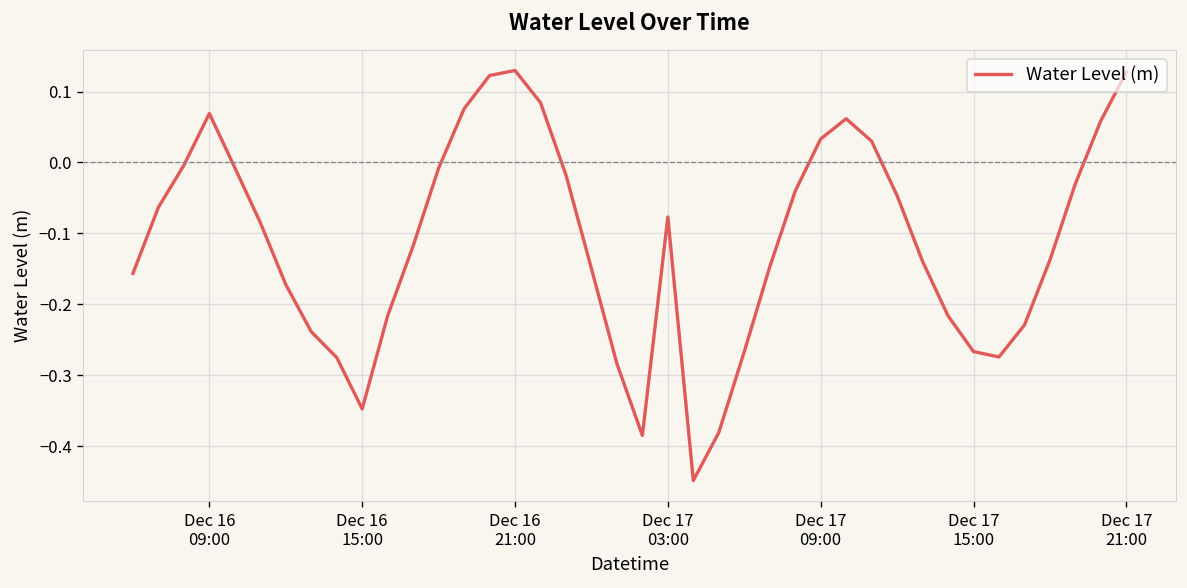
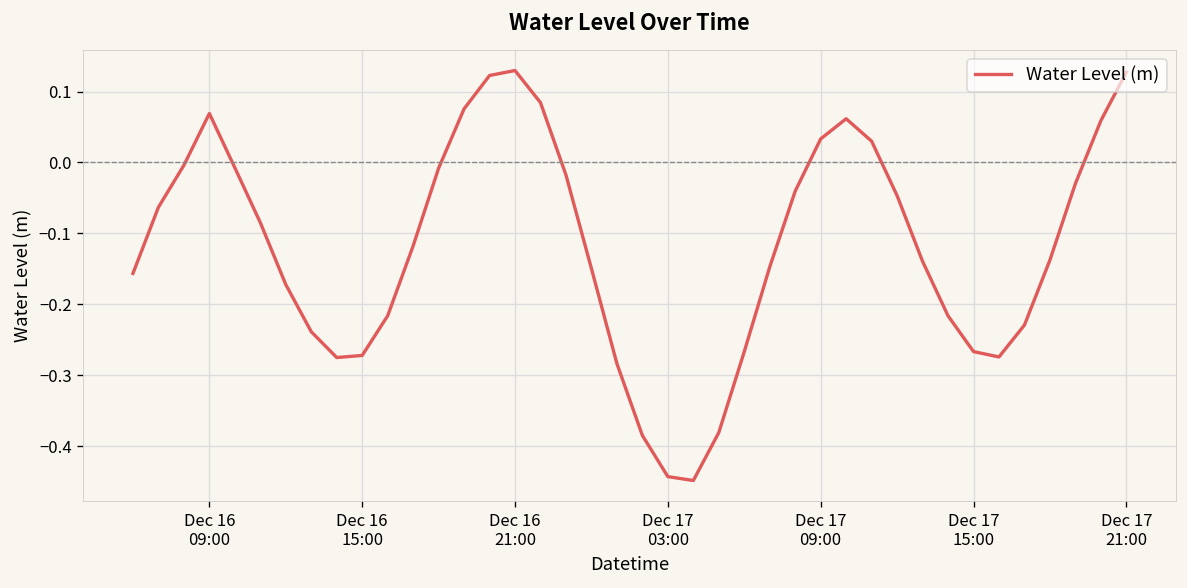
Dec 16 15:00: -0.35 -> -0.27
Dec 17 03:00: -0.08 -> -0.44
